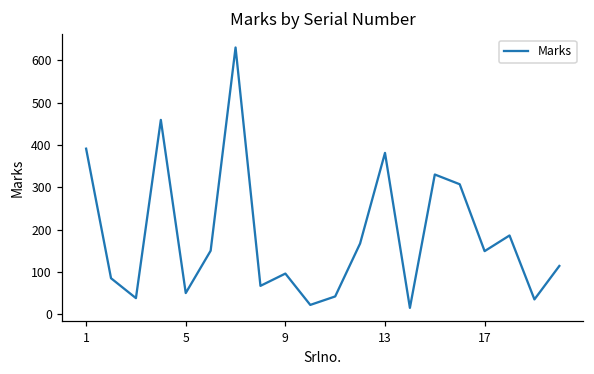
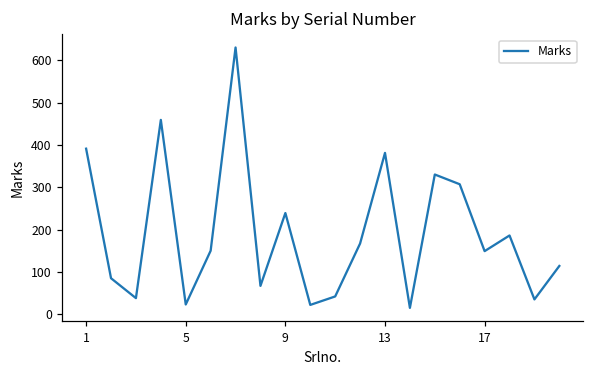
5: 50 -> 20
9: 100 -> 240
